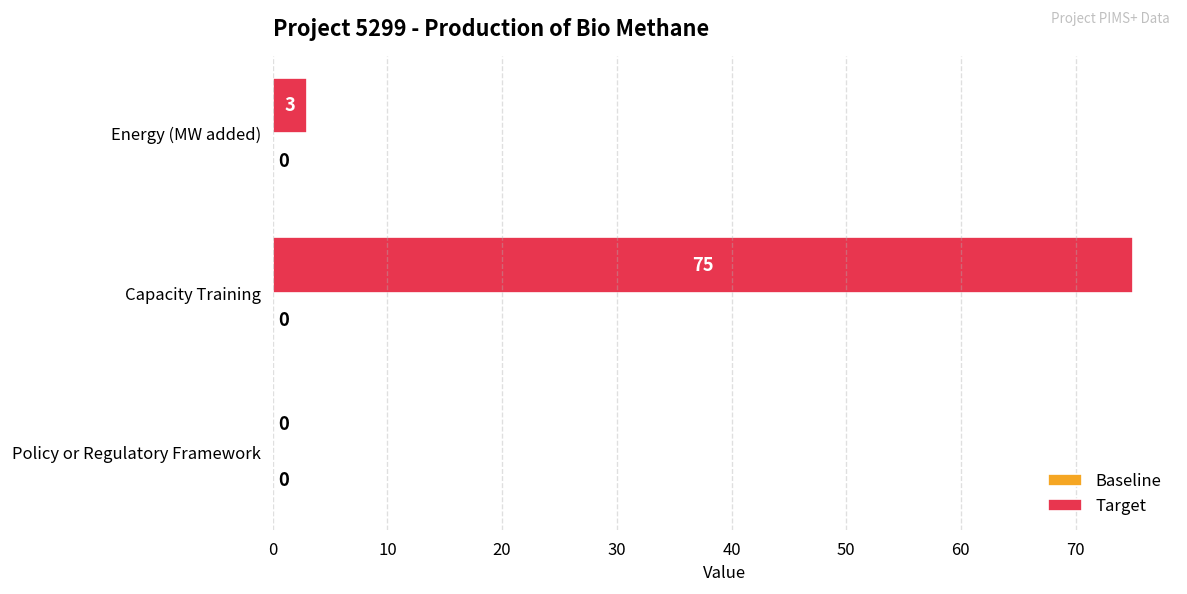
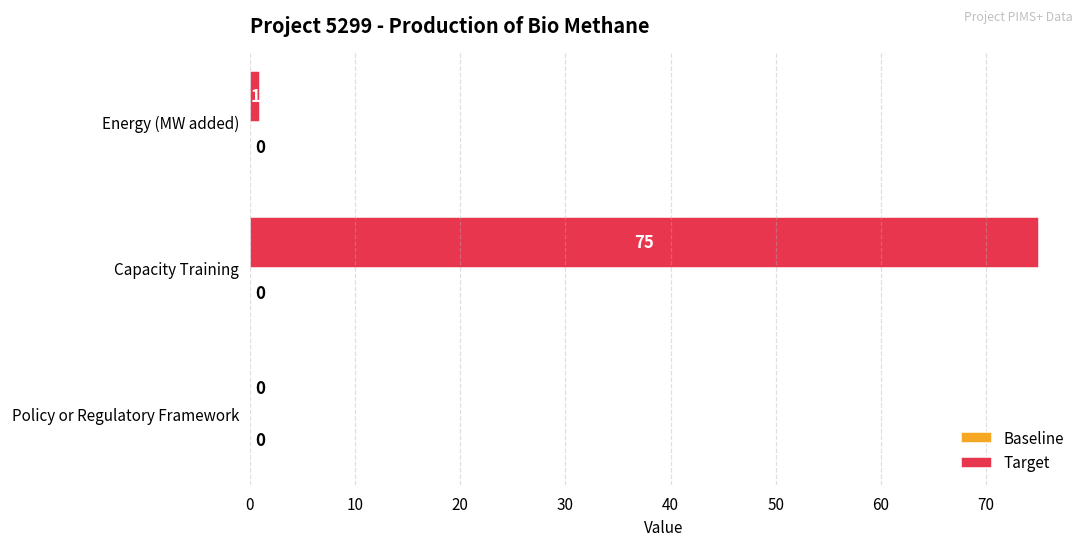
Target, Energy (MW added): 3 -> 1
